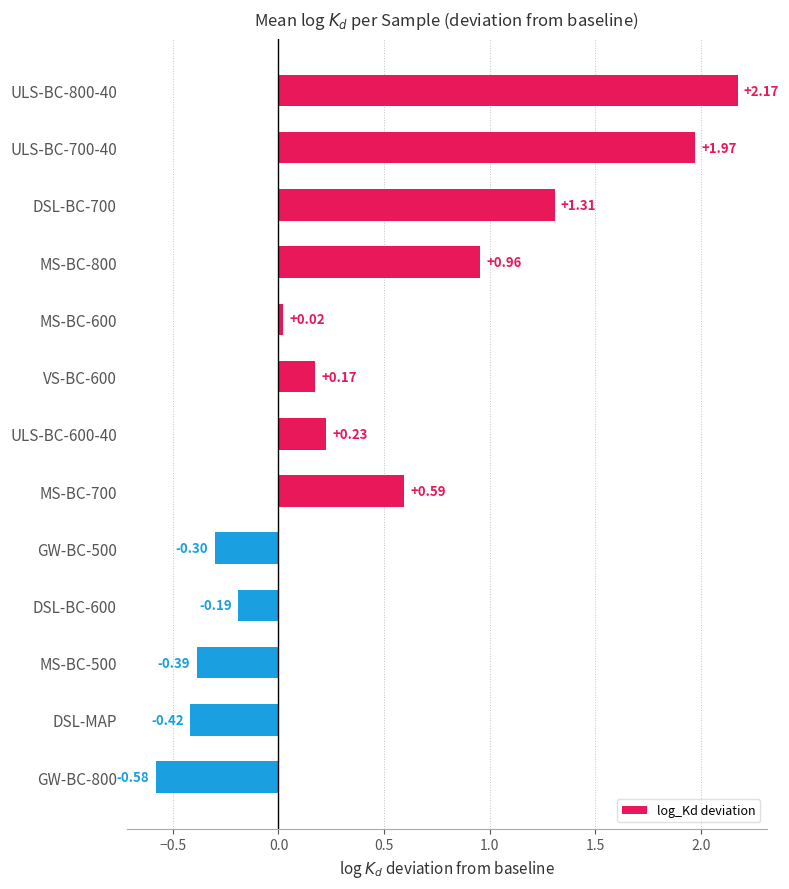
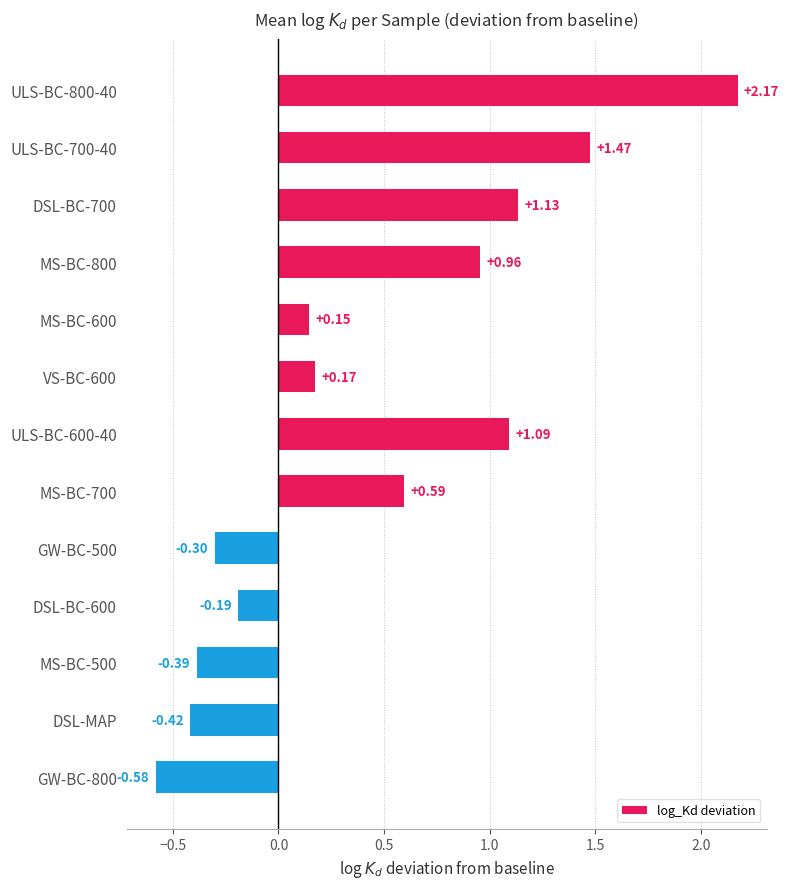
ULS-BC-700-40: +1.97 -> +1.47
DSL-BC-700: +1.31 -> +1.13
MS-BC-600: +0.02 -> +0.15
ULS-BC-600-40: +0.23 -> +1.09
